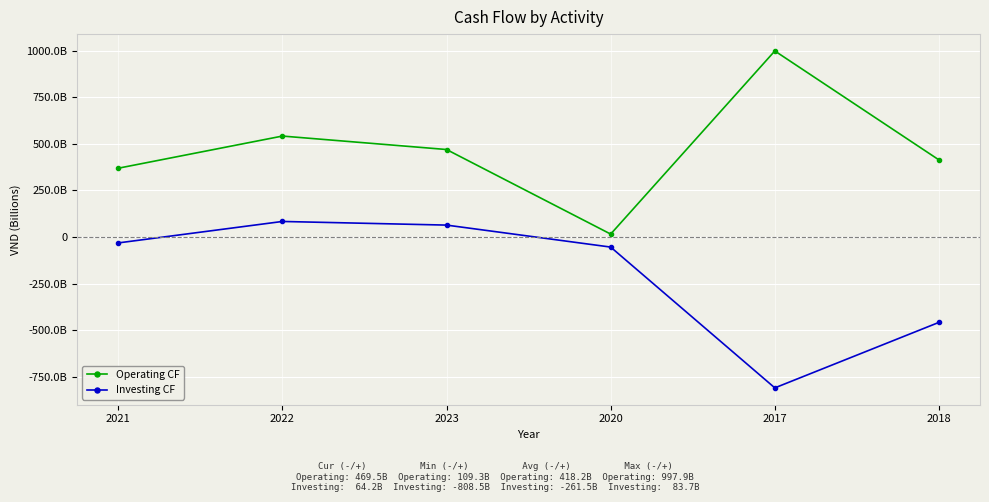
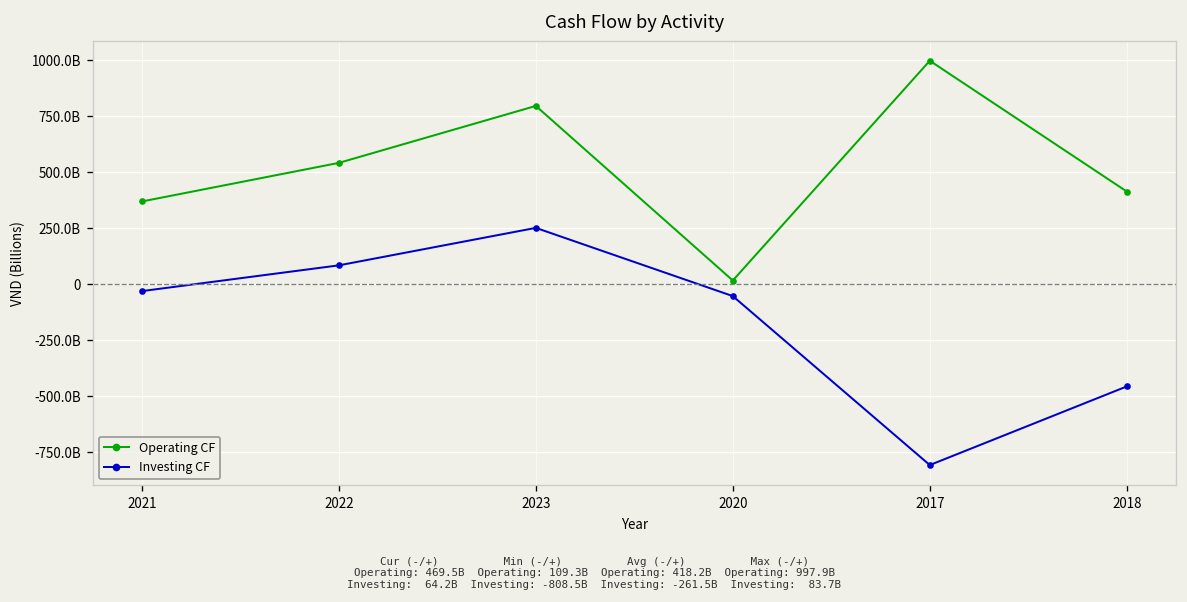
Operating CF, 2023: 470000000000 -> 800000000000
Investing CF, 2023: 60000000000 -> 250000000000
